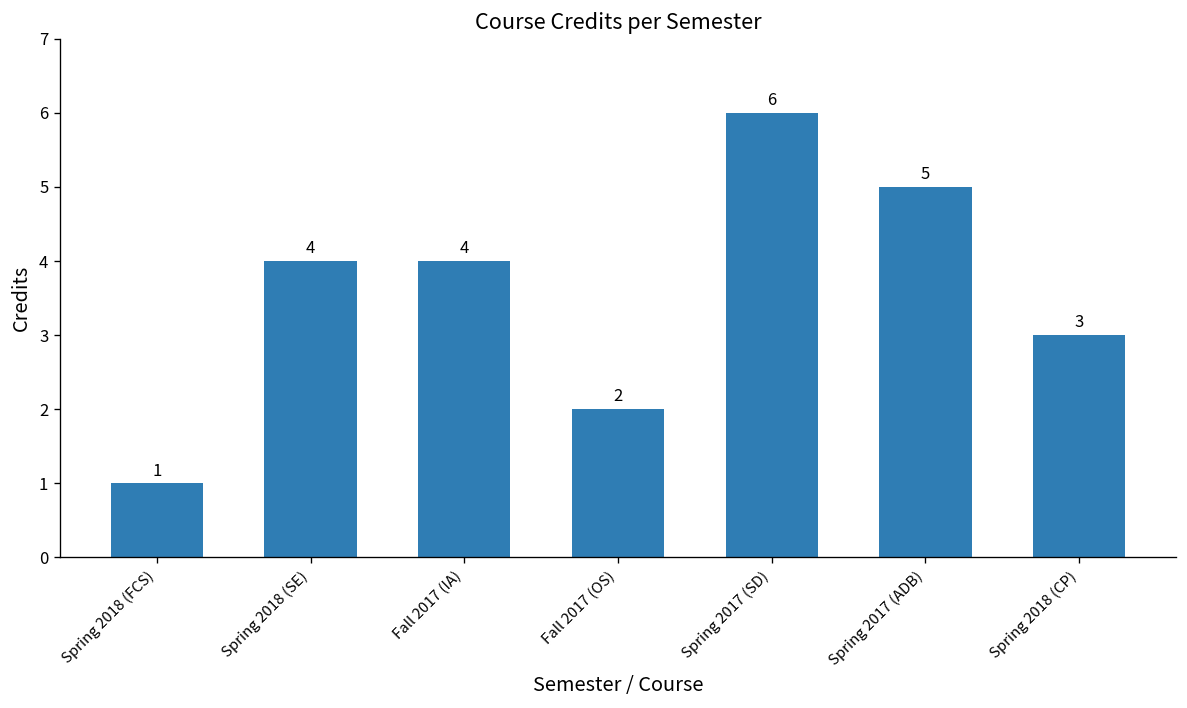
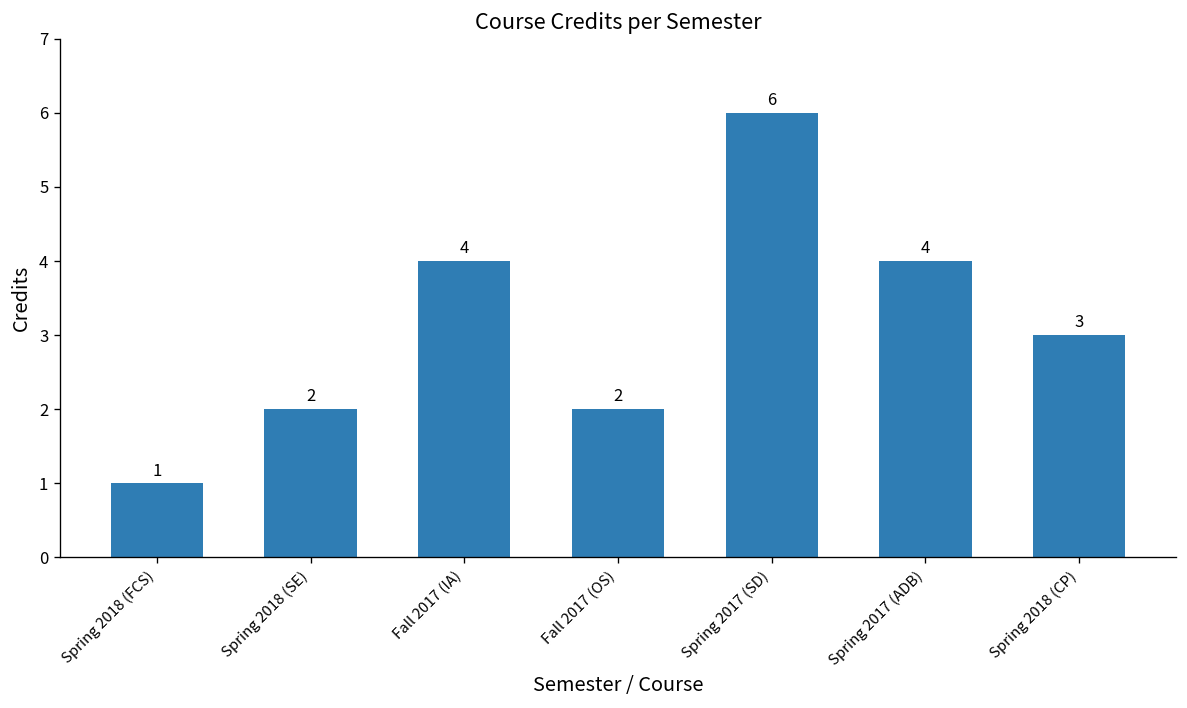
Spring 2018 (SE): 4 -> 2
Spring 2017 (ADB): 5 -> 4
